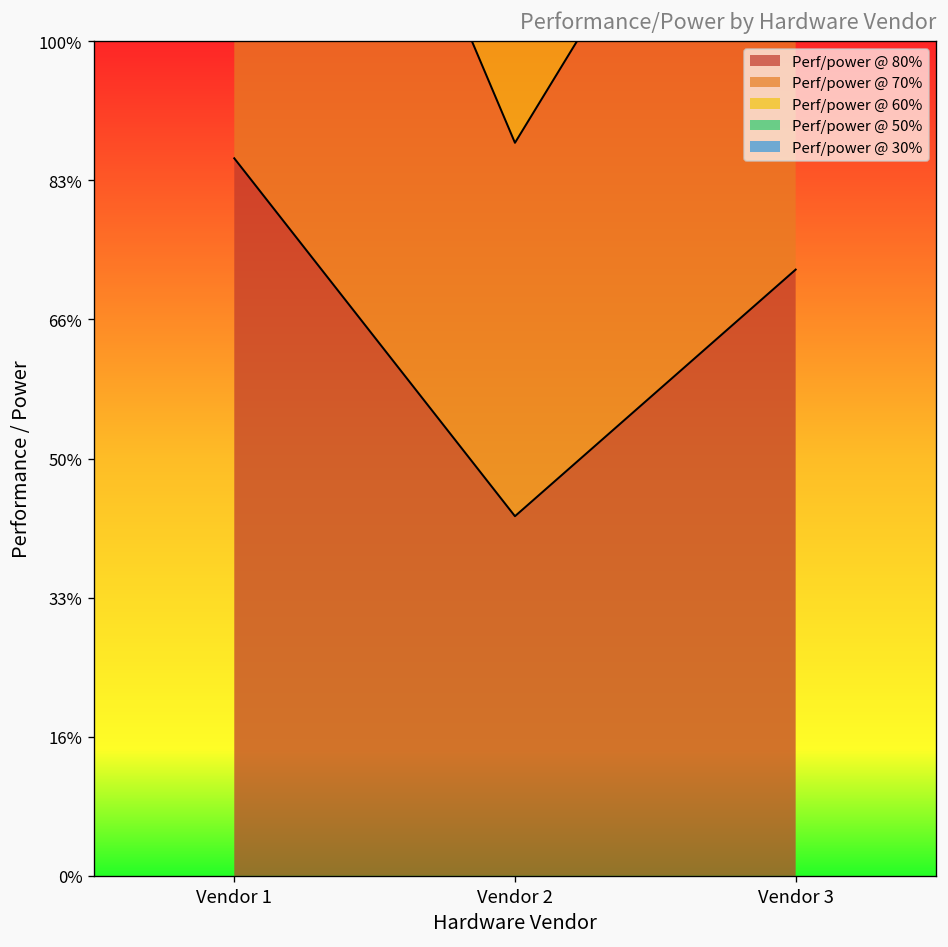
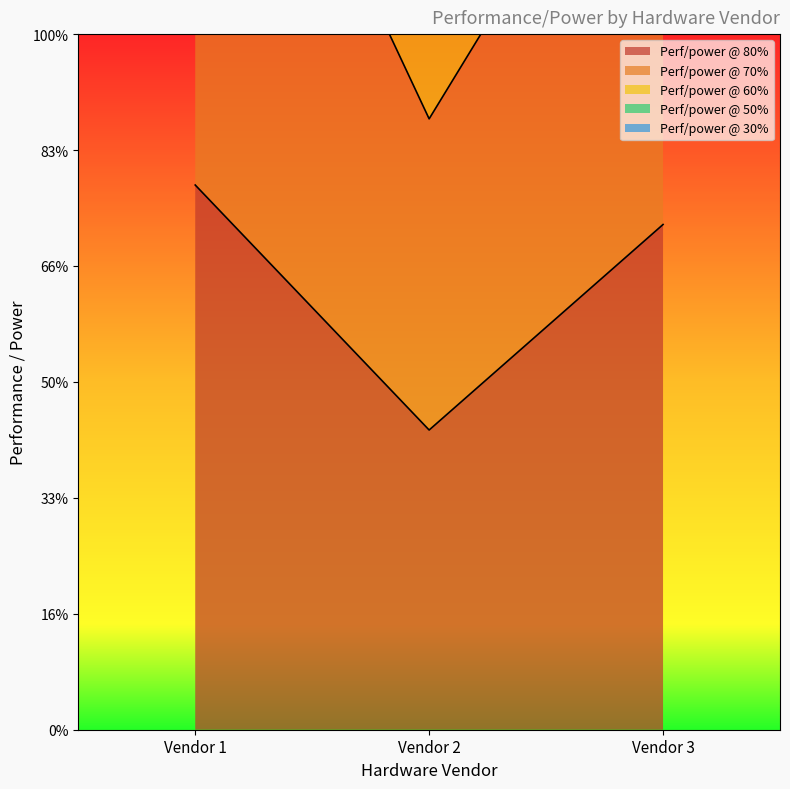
Perf/power @ 80%, Vendor 1: 86% -> 78%
